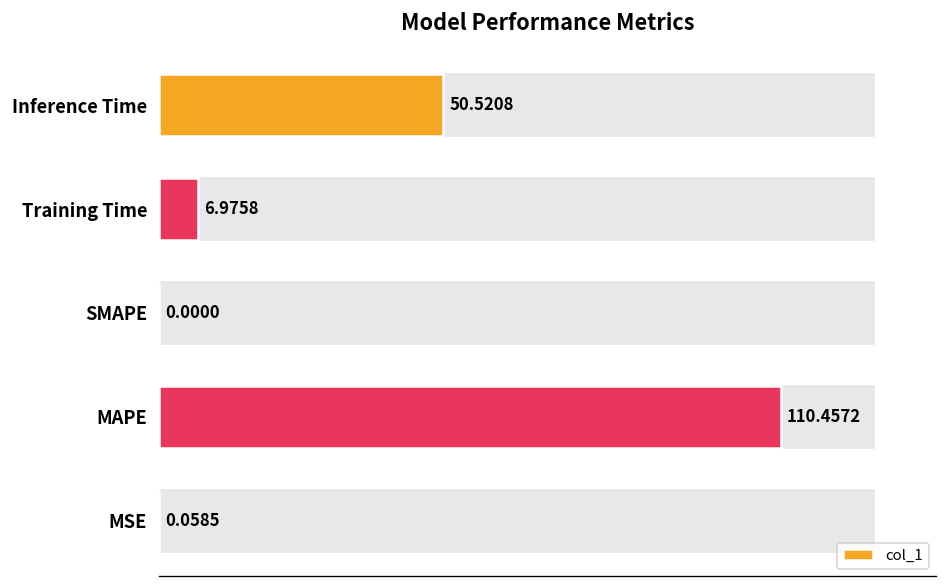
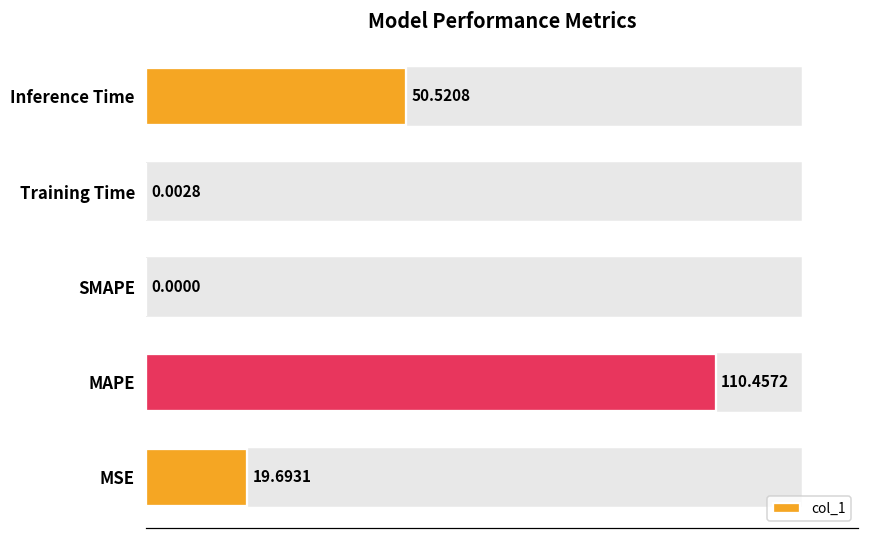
Training Time: 6.9758 -> 0.0028
MSE: 0.0585 -> 19.6931
